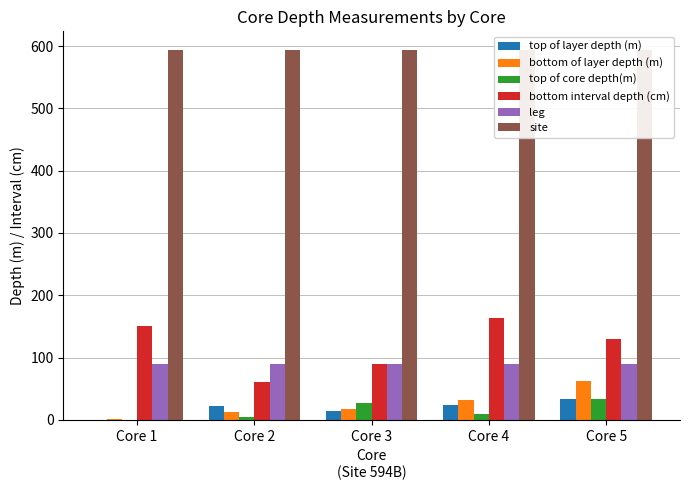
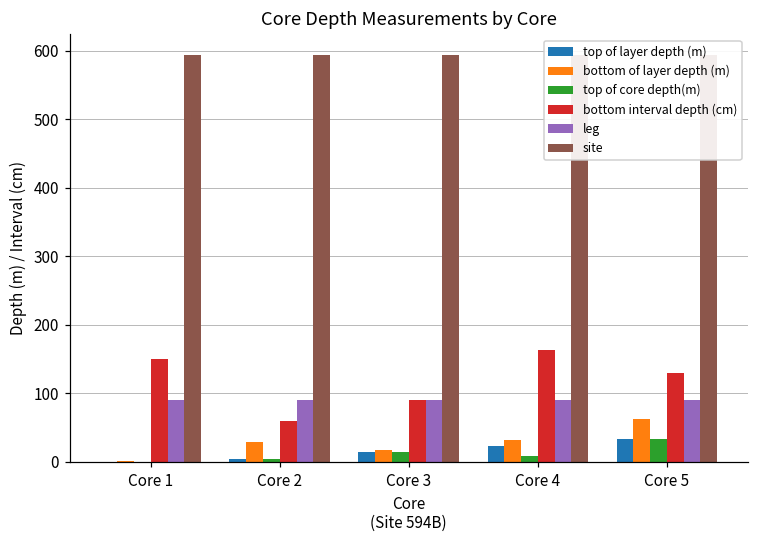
top of layer depth (m), Core 2: 20 -> 0
bottom of layer depth (m), Core 2: 10 -> 30
top of core depth(m), Core 3: 30 -> 10
